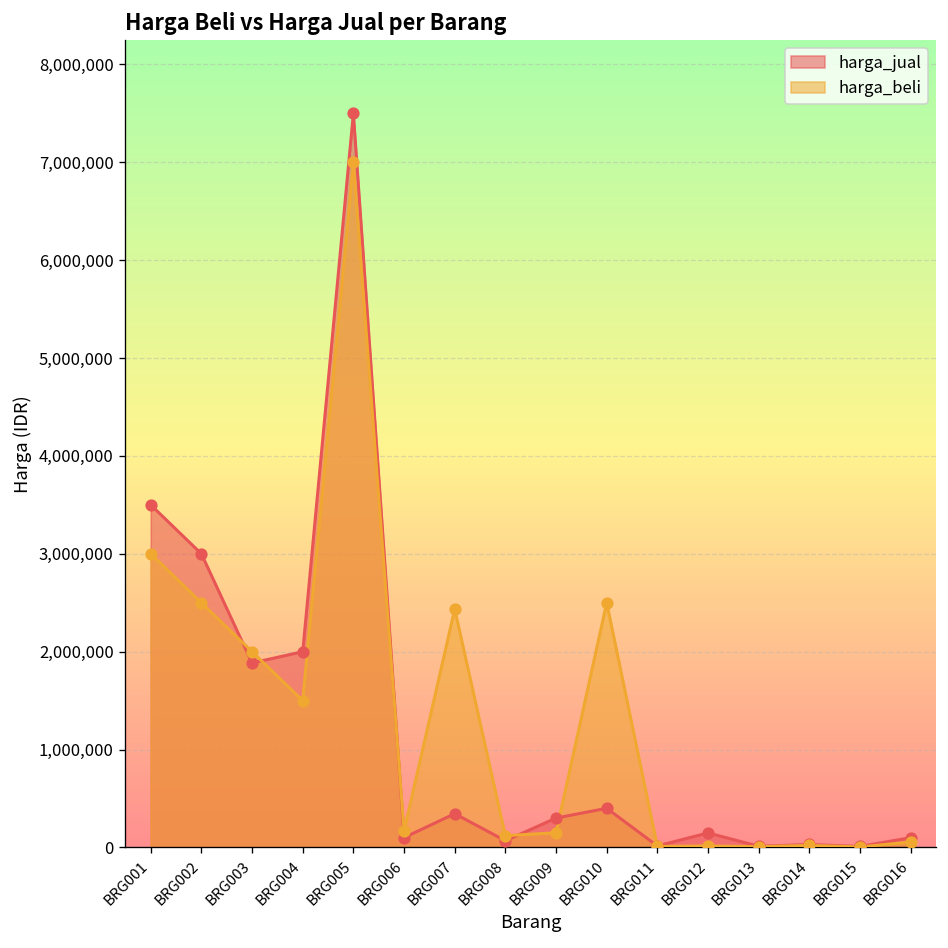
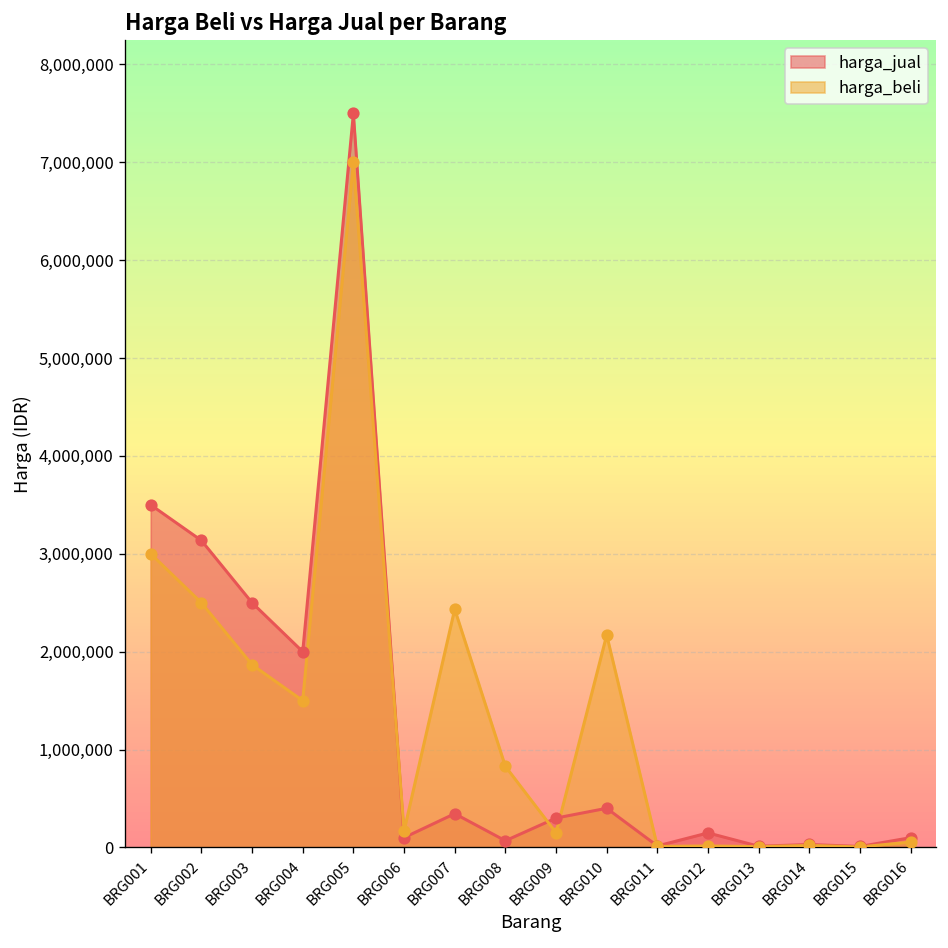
harga_jual, BRG002: 3,000,000 -> 3,100,000
harga_jual, BRG003: 1,900,000 -> 2,500,000
harga_beli, BRG003: 2,000,000 -> 1,900,000
harga_beli, BRG008: 100,000 -> 800,000
harga_beli, BRG010: 2,500,000 -> 2,200,000
